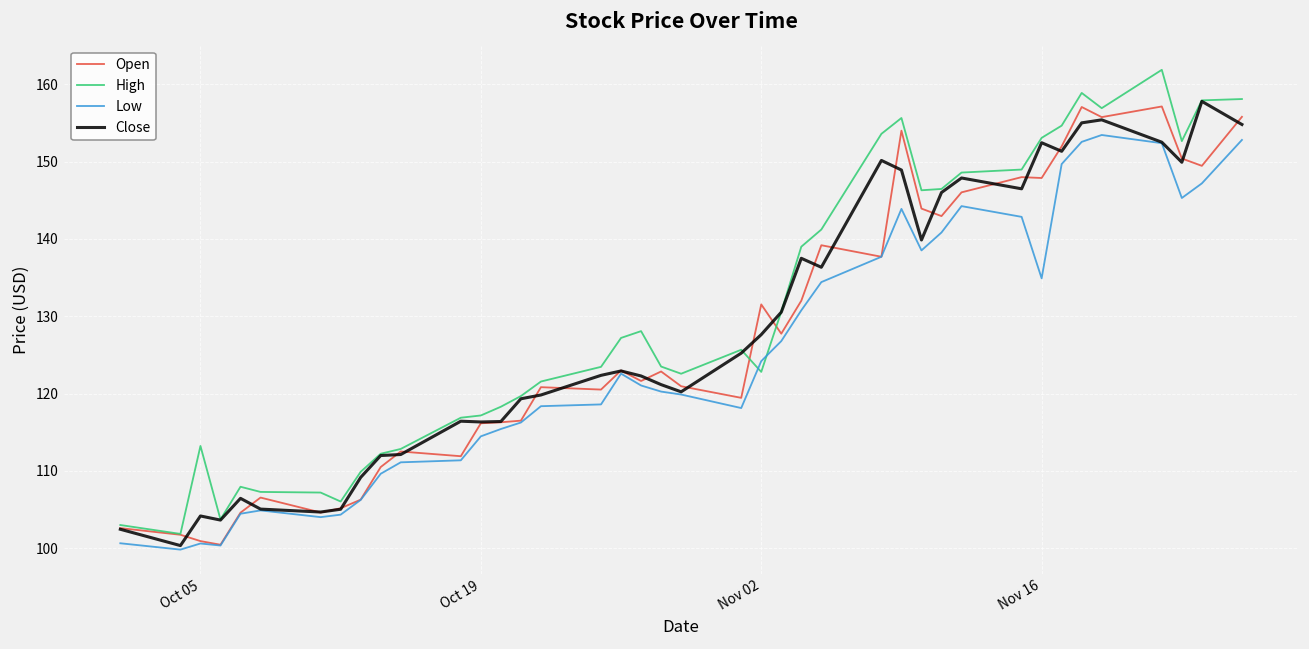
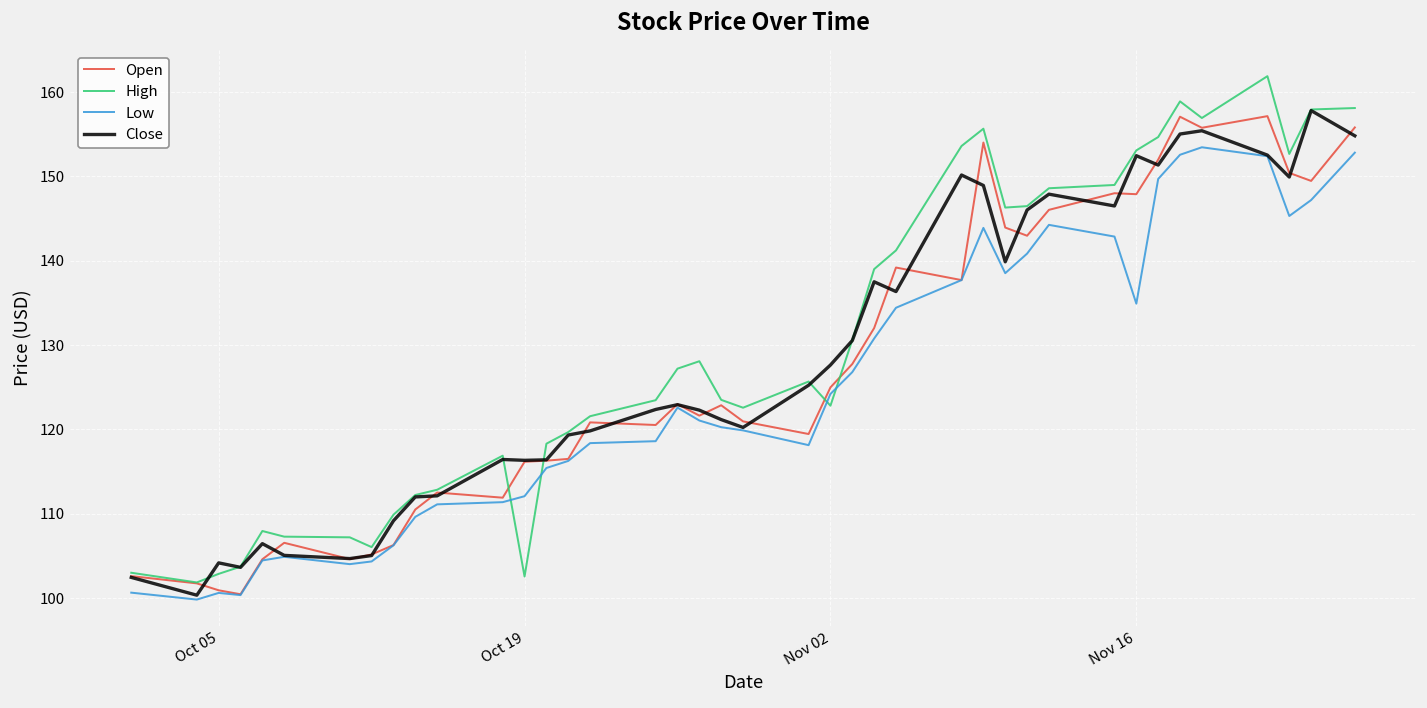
High, Oct 05: 113 -> 103
High, Oct 19: 117 -> 103
Low, Oct 19: 114 -> 112
Open, Nov 02: 132 -> 125
